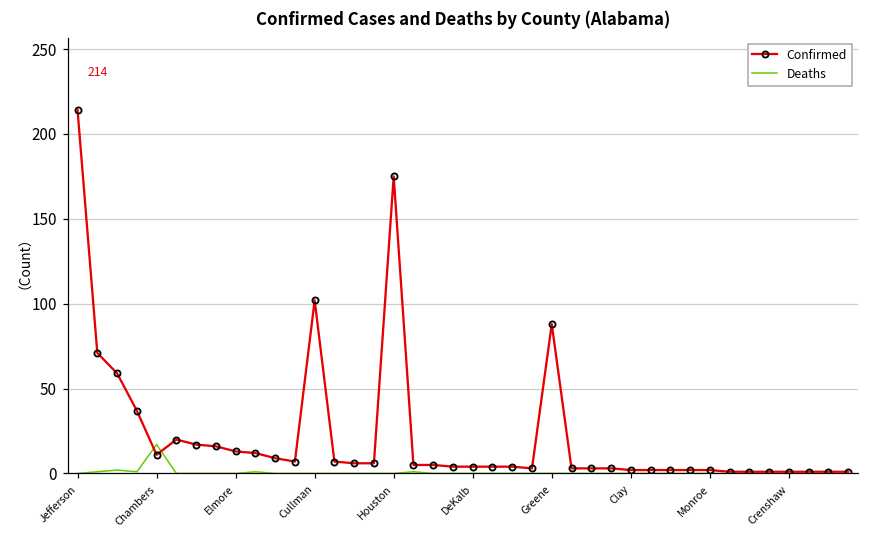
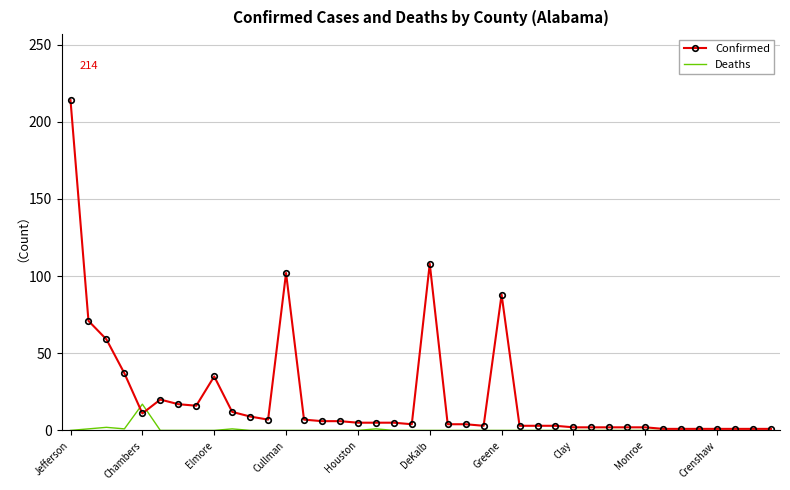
Confirmed, Elmore: 13 -> 35
Confirmed, Houston: 175 -> 5
Confirmed, DeKalb: 4 -> 108
